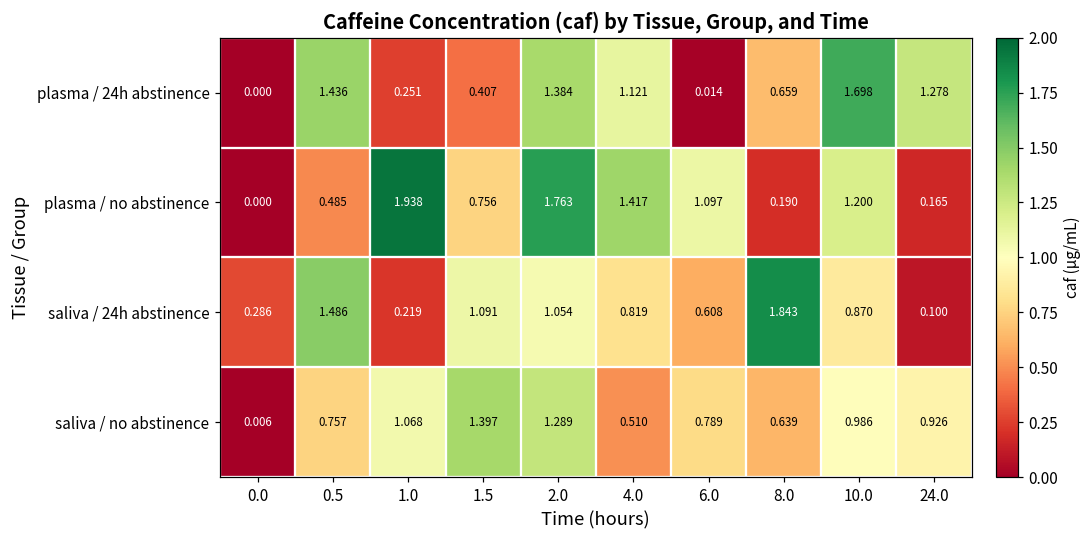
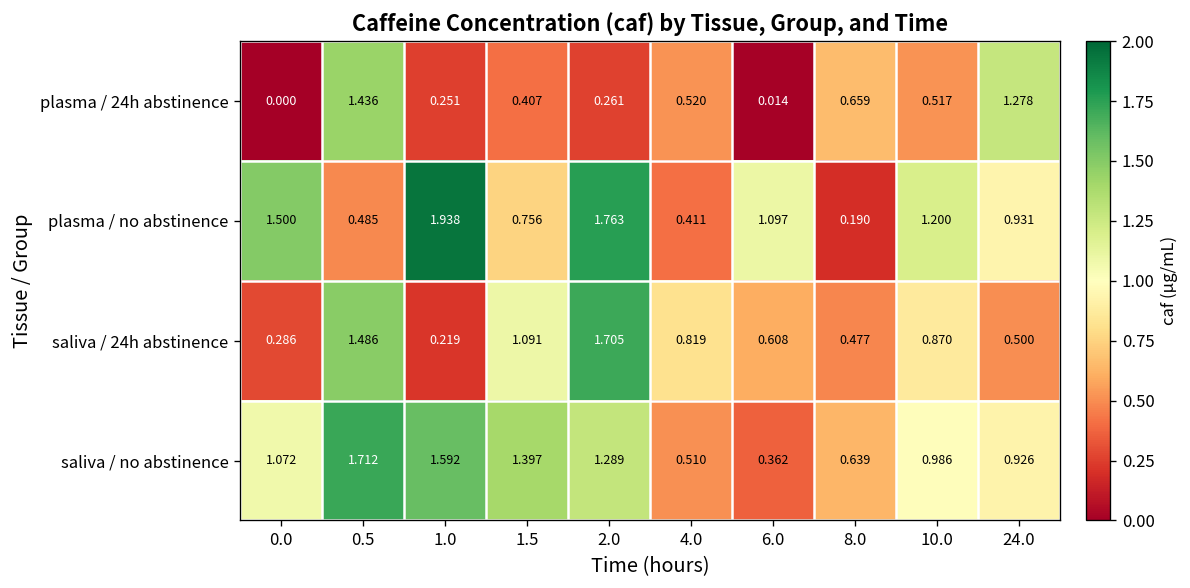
plasma / 24h abstinence, 2.0: 1.384 -> 0.261
plasma / 24h abstinence, 4.0: 1.121 -> 0.520
plasma / 24h abstinence, 10.0: 1.698 -> 0.517
plasma / no abstinence, 0.0: 0.000 -> 1.500
plasma / no abstinence, 4.0: 1.417 -> 0.411
plasma / no abstinence, 24.0: 0.165 -> 0.931
saliva / 24h abstinence, 2.0: 1.054 -> 1.705
saliva / 24h abstinence, 8.0: 1.843 -> 0.477
saliva / 24h abstinence, 24.0: 0.100 -> 0.500
saliva / no abstinence, 0.0: 0.006 -> 1.072
saliva / no abstinence, 0.5: 0.757 -> 1.712
saliva / no abstinence, 1.0: 1.068 -> 1.592
saliva / no abstinence, 6.0: 0.789 -> 0.362
